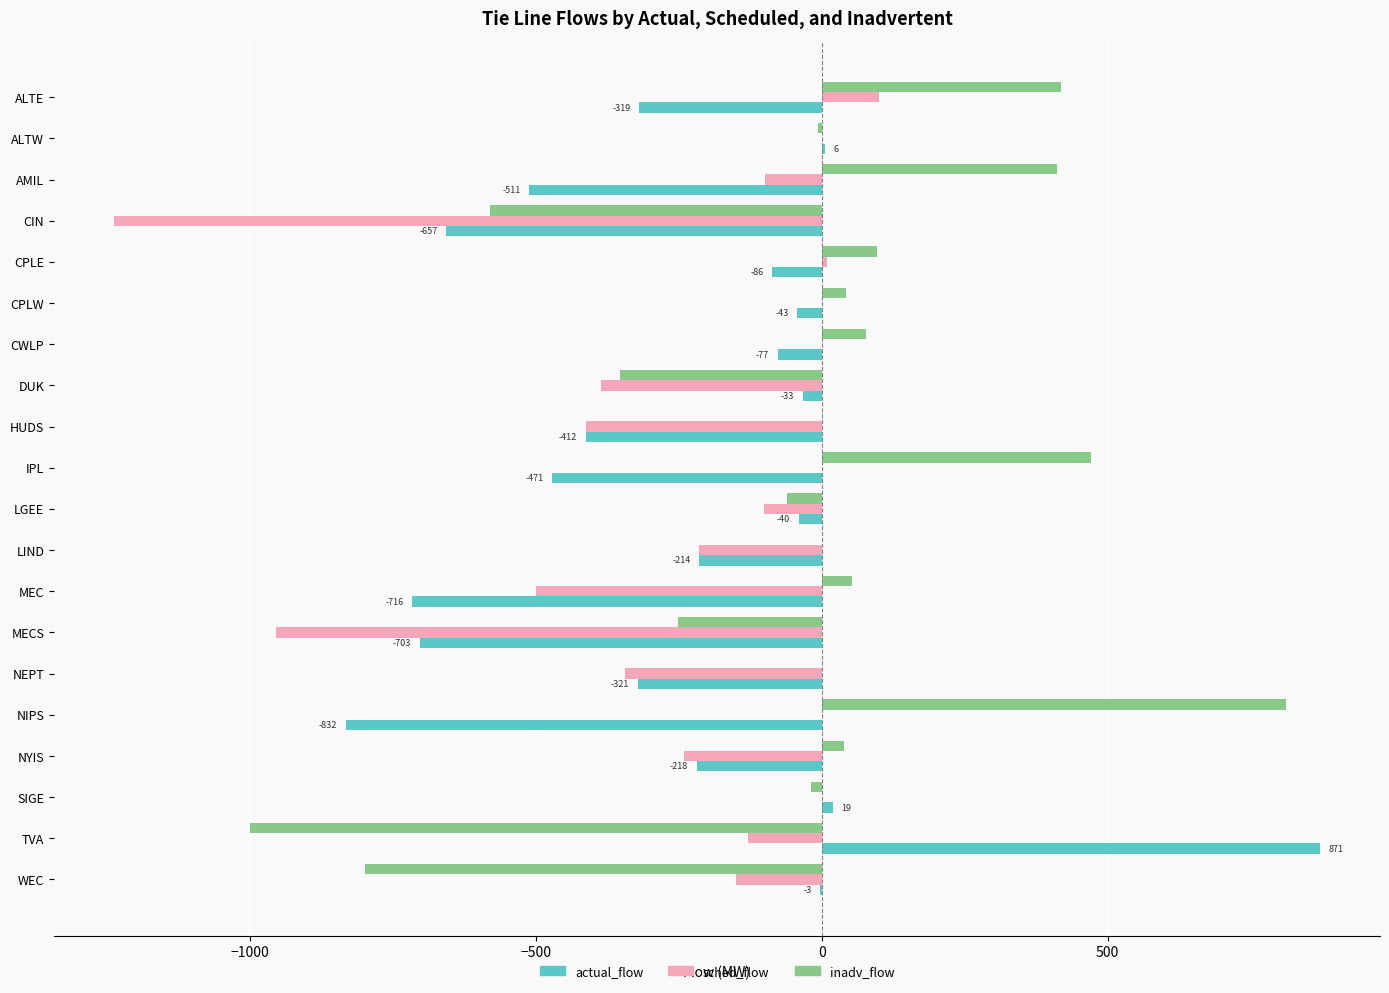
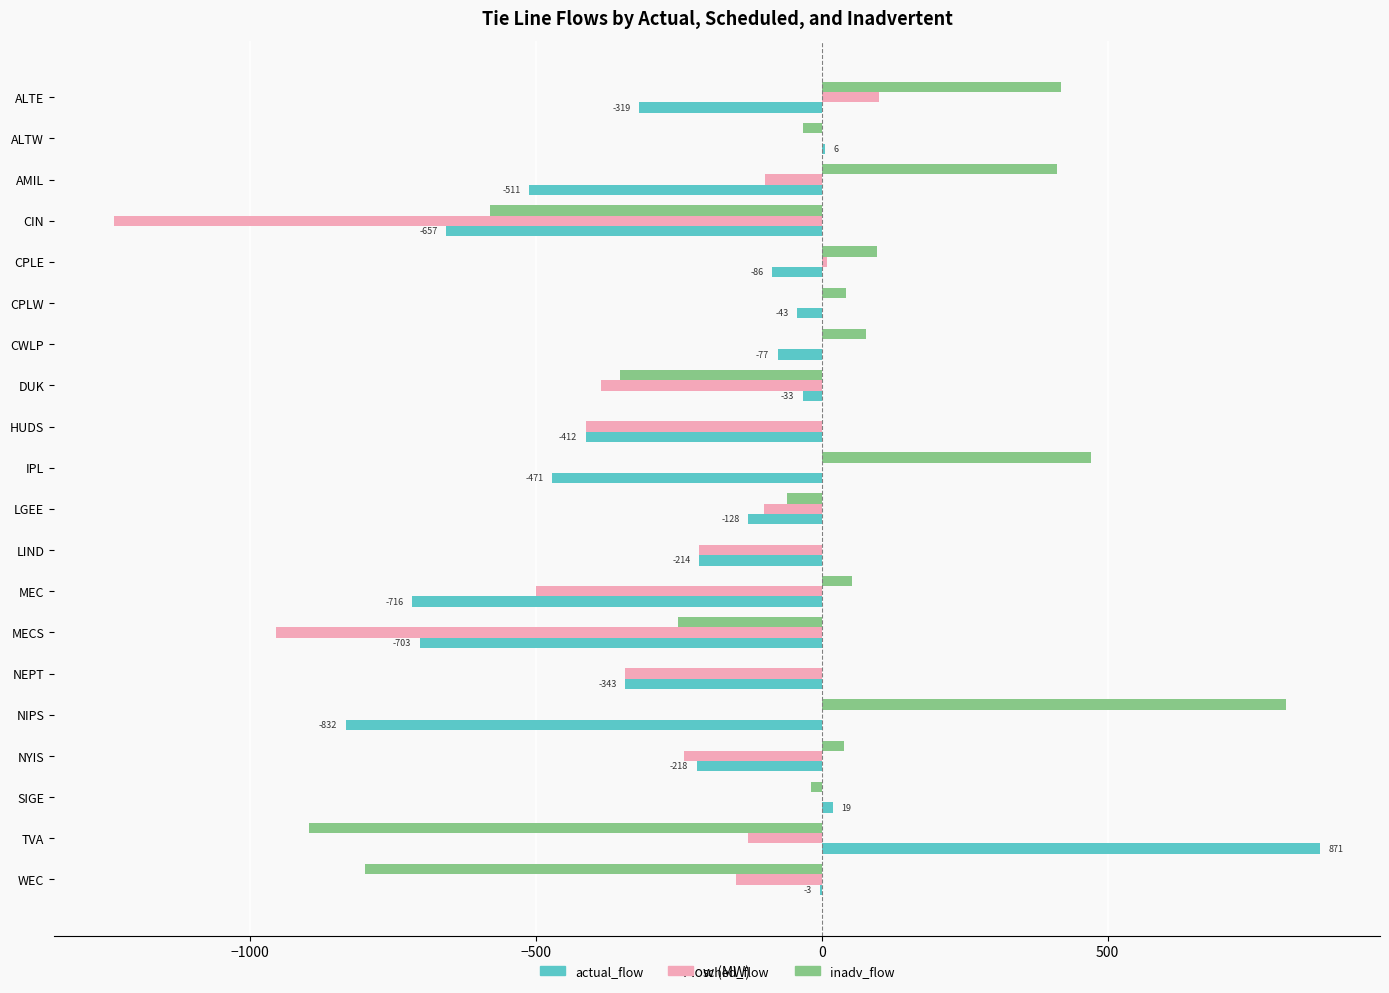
inadv_flow, ALTW: -10 -> -30
actual_flow, LGEE: -40 -> -128
actual_flow, NEPT: -321 -> -343
inadv_flow, TVA: -1000 -> -900
